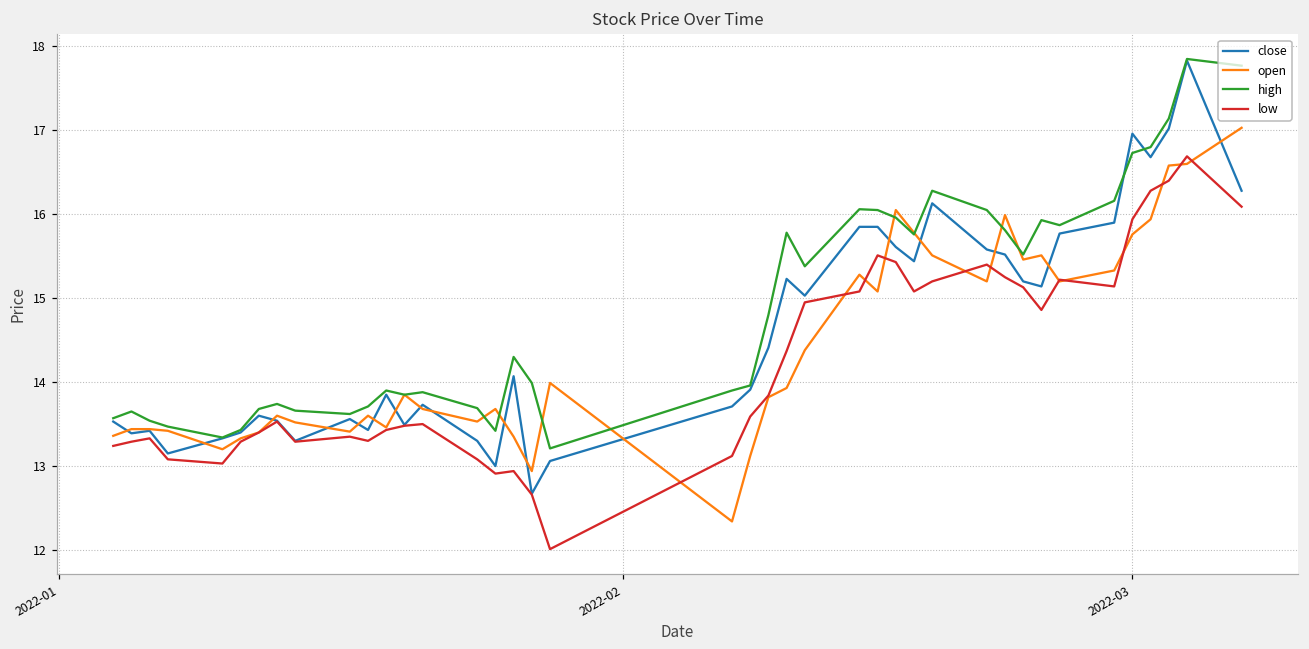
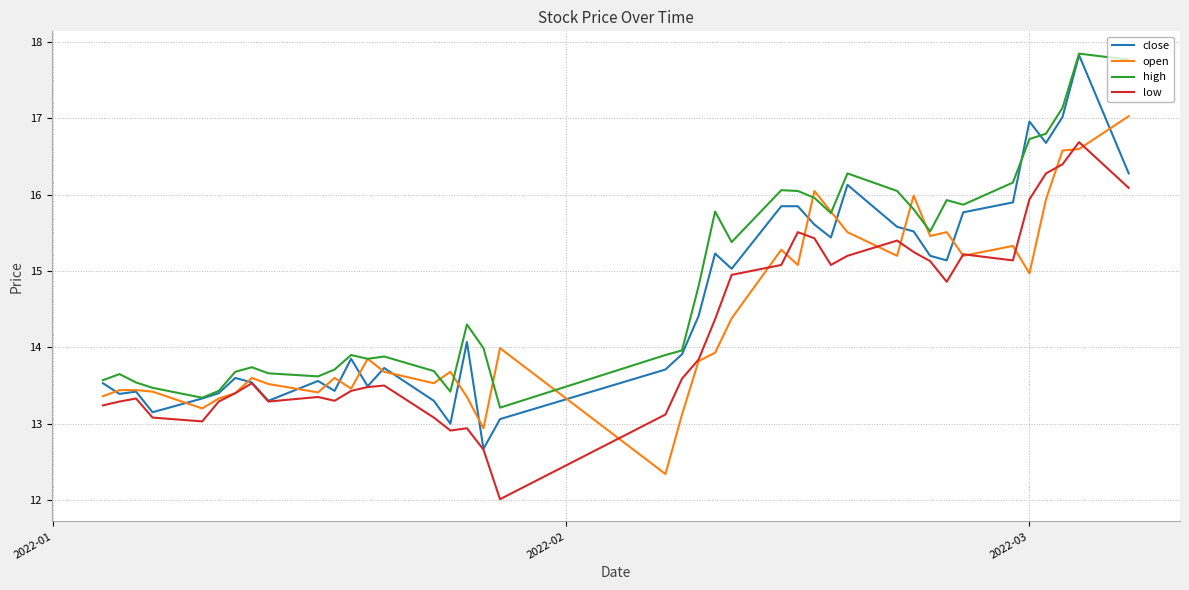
open, 2022-03: 15.8 -> 15.0
